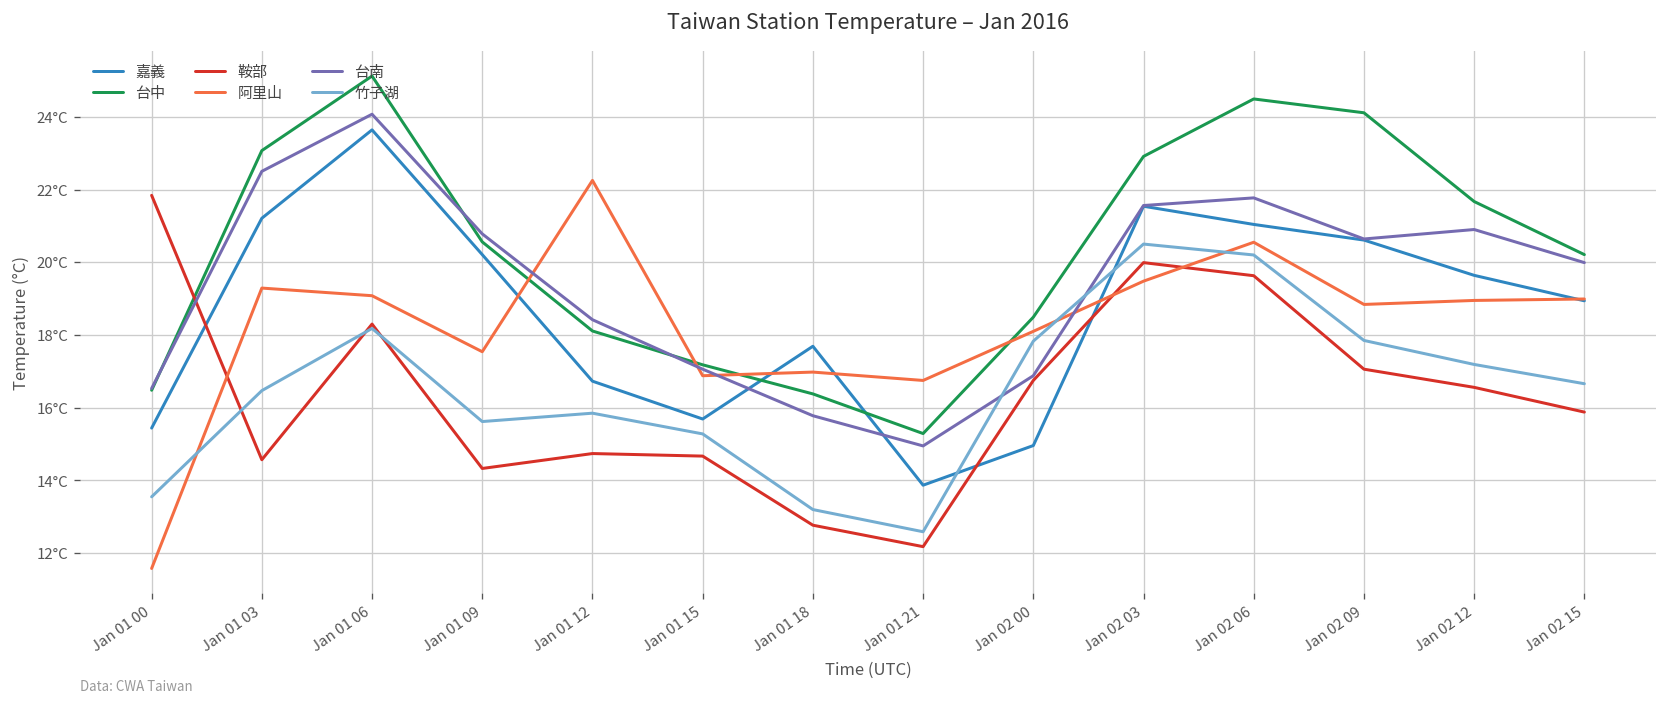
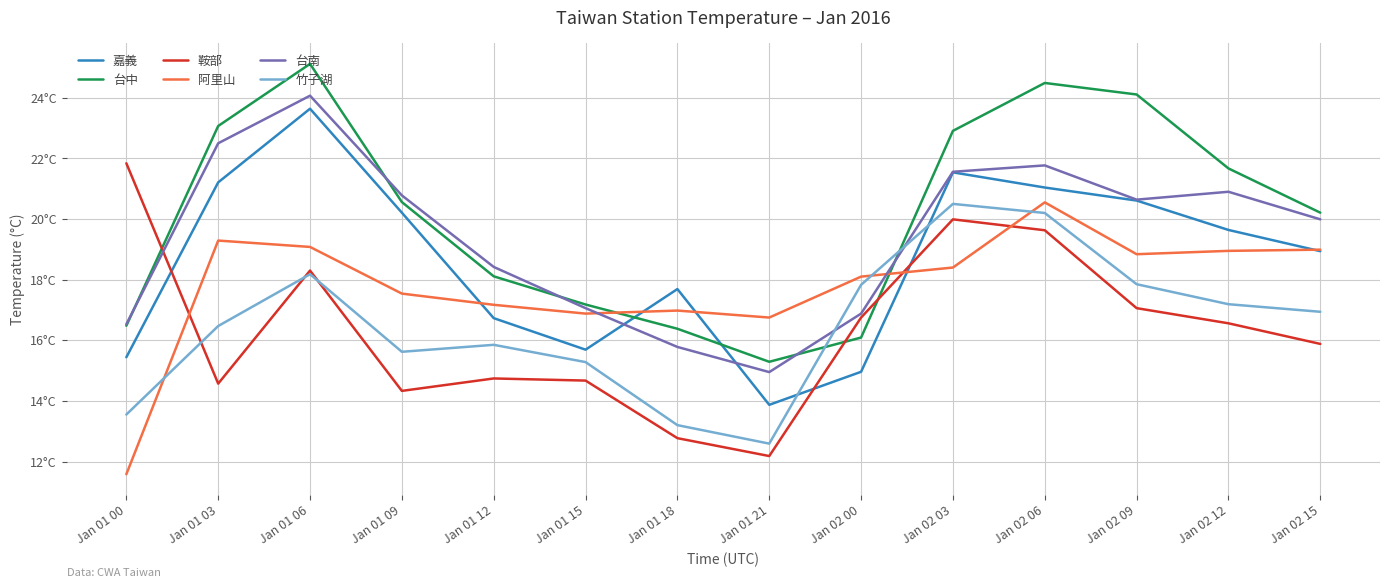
阿里山, Jan 01 12: 22.3°C -> 17.2°C
台中, Jan 02 00: 18.5°C -> 16.1°C
阿里山, Jan 02 03: 19.5°C -> 18.4°C
竹子湖, Jan 02 15: 16.7°C -> 16.9°C
